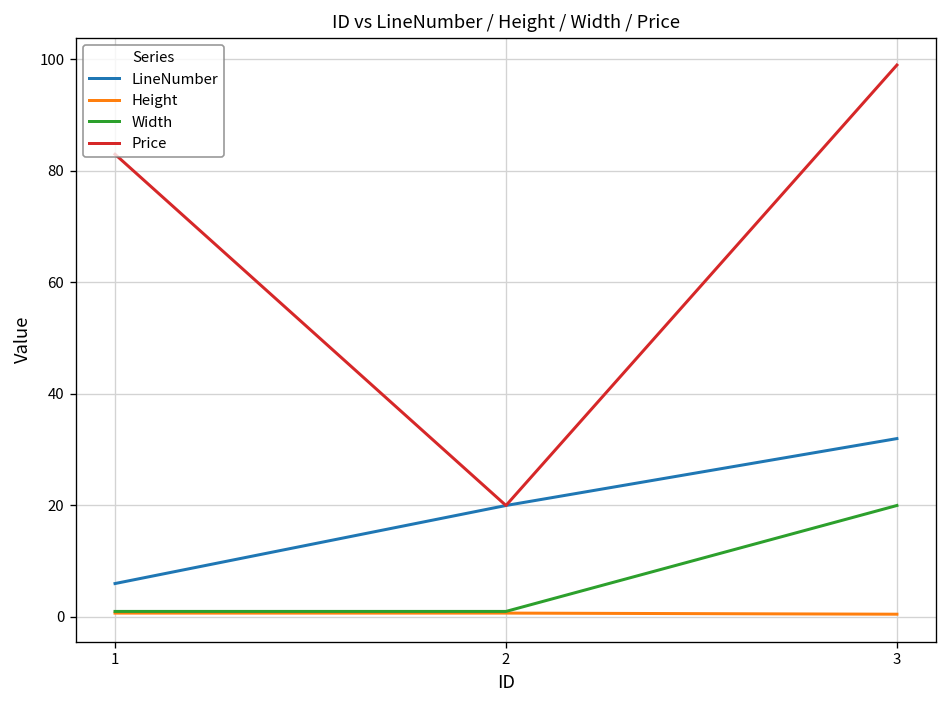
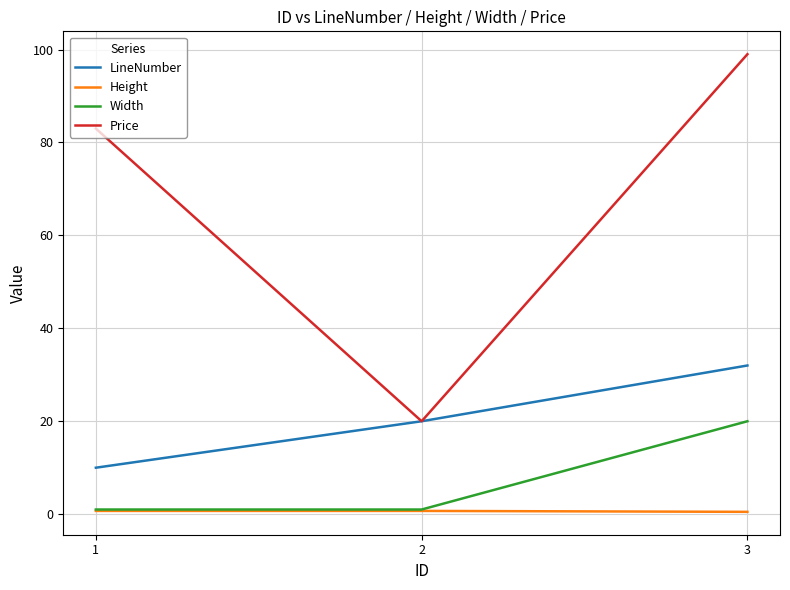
LineNumber, 1: 6 -> 10
